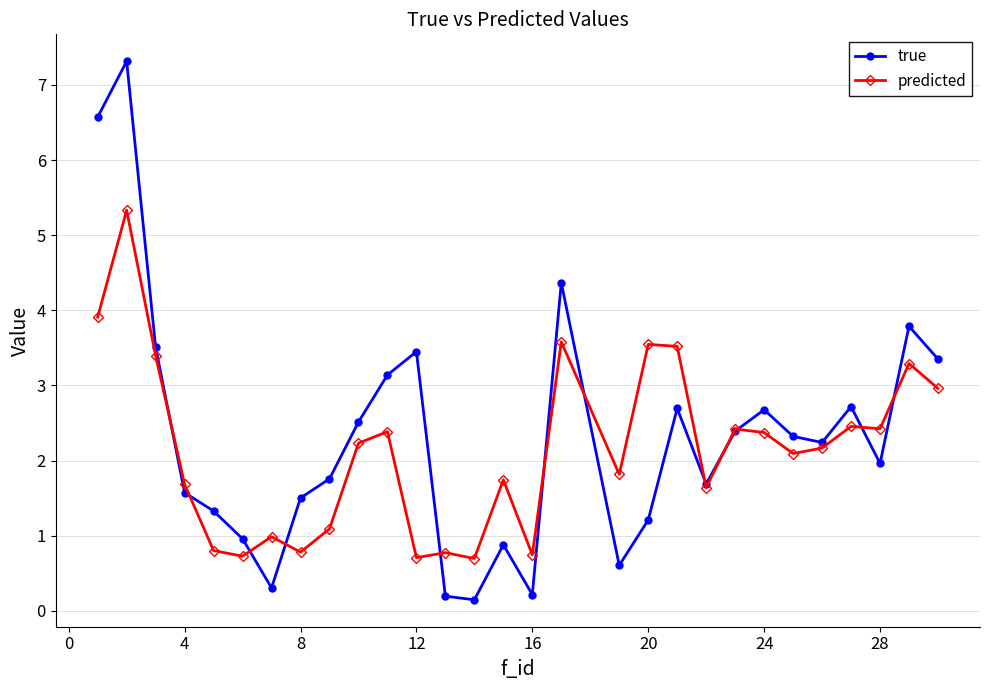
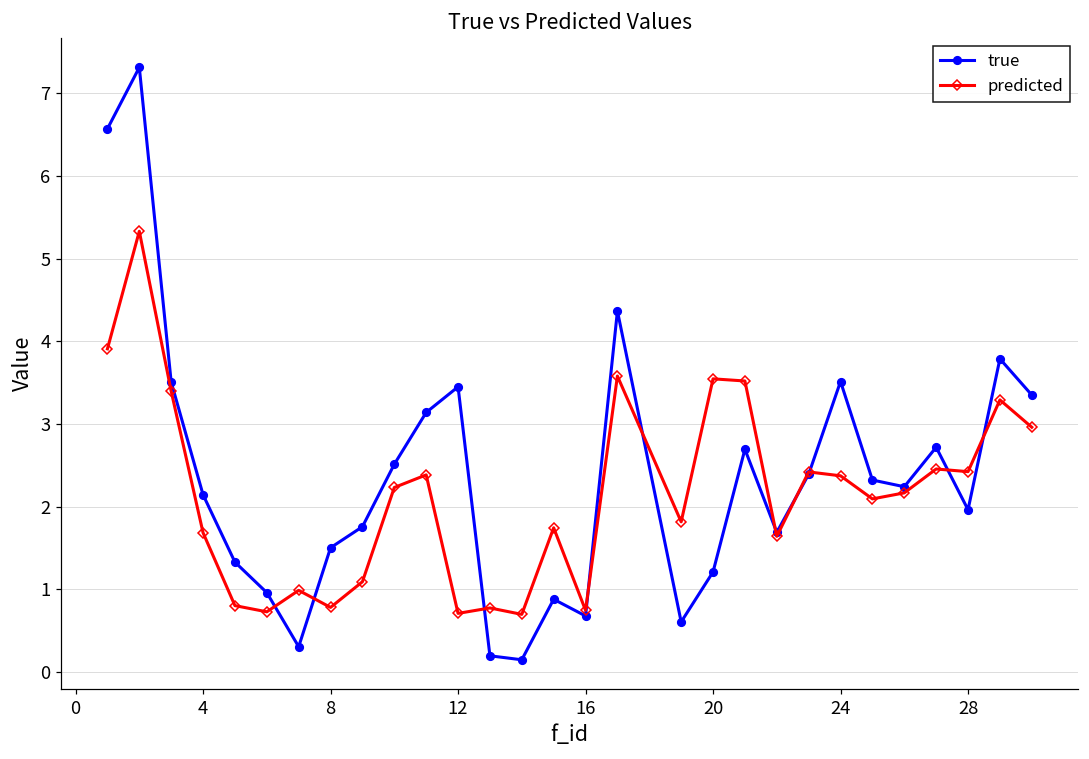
true, 4: 1.6 -> 2.1
true, 16: 0.2 -> 0.7
true, 24: 2.7 -> 3.5
